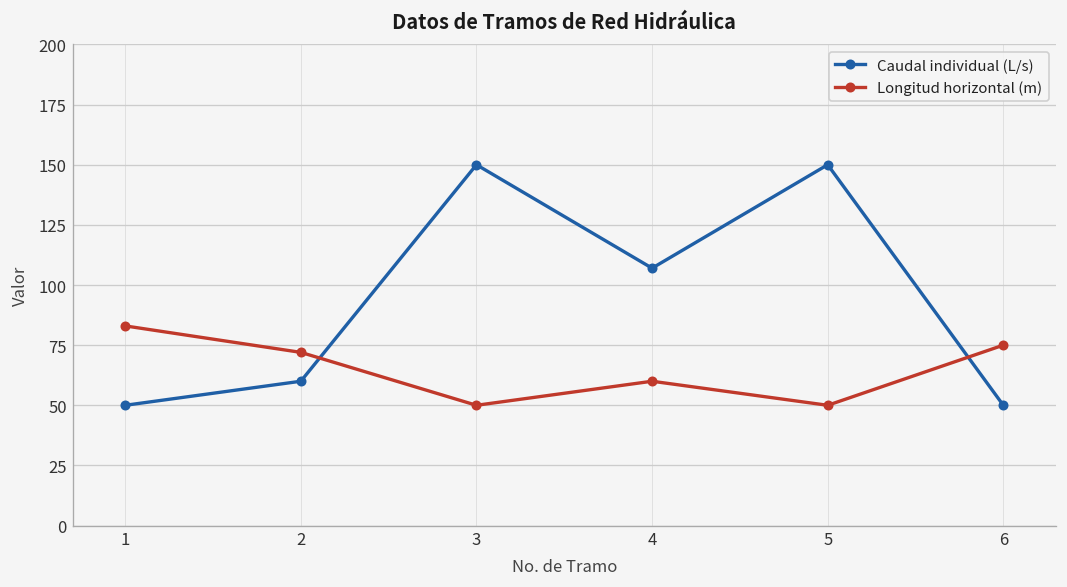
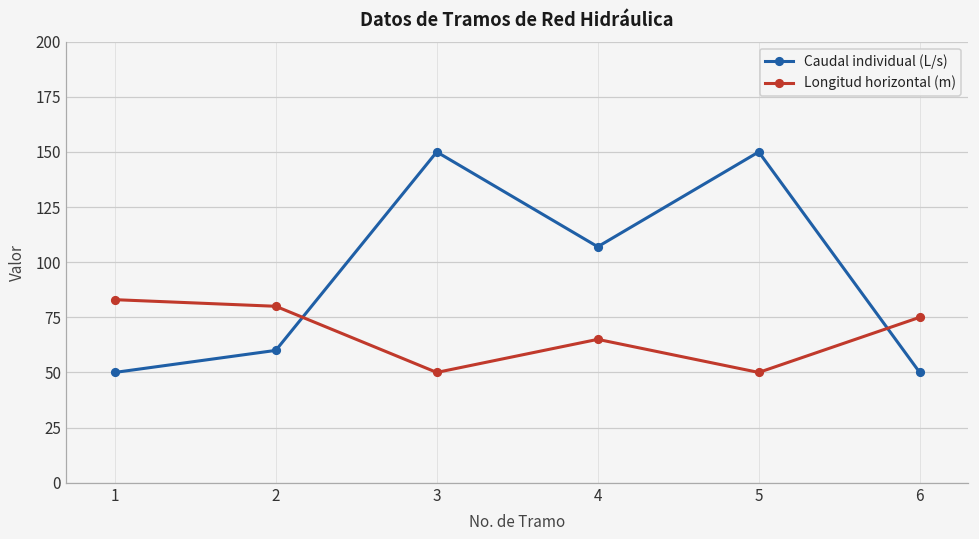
Longitud horizontal (m), 2: 72 -> 80
Longitud horizontal (m), 4: 60 -> 65
